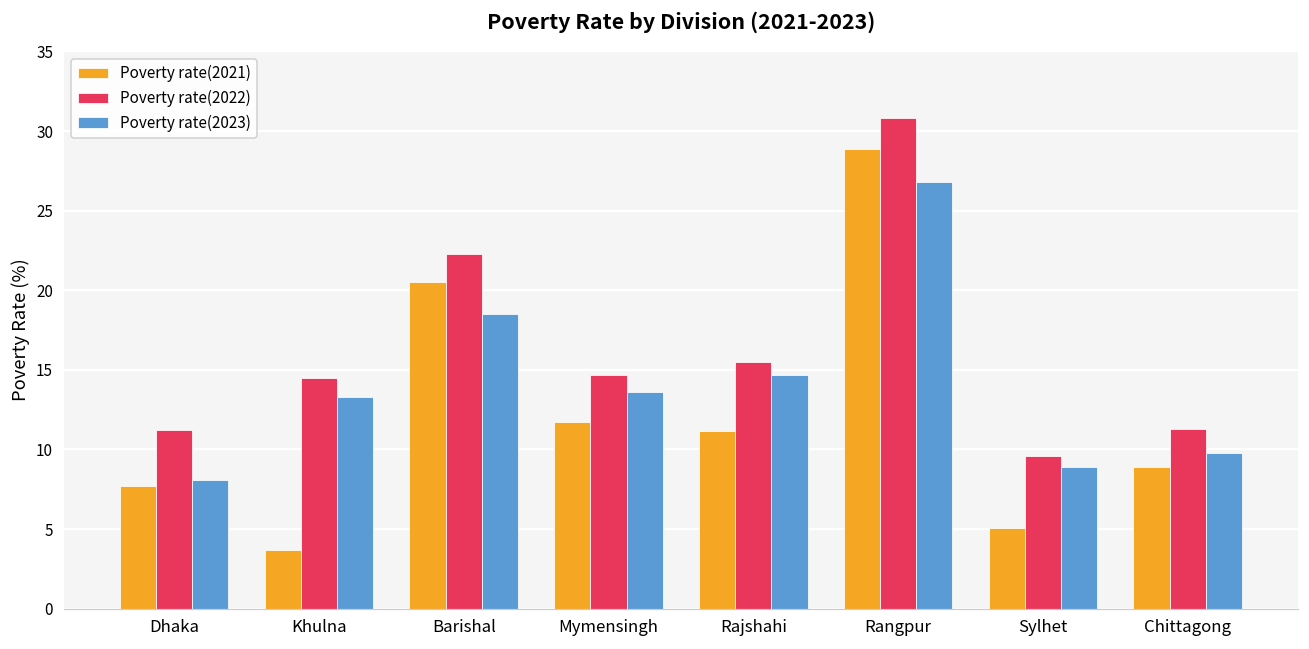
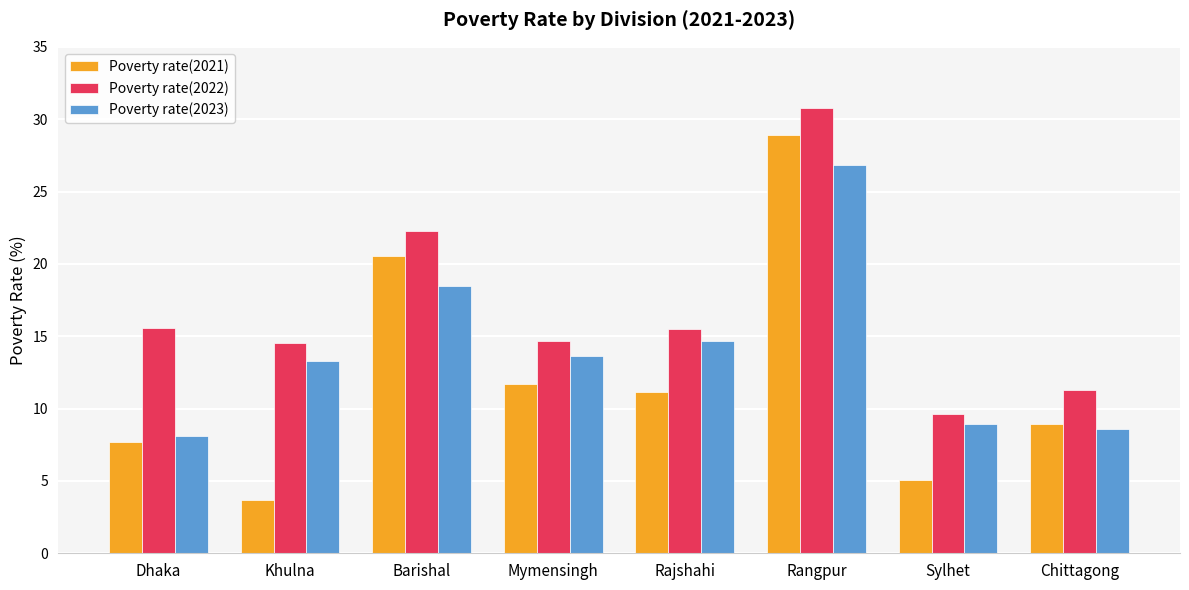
Poverty rate(2022), Dhaka: 11.2 -> 15.6
Poverty rate(2023), Chittagong: 9.8 -> 8.6
